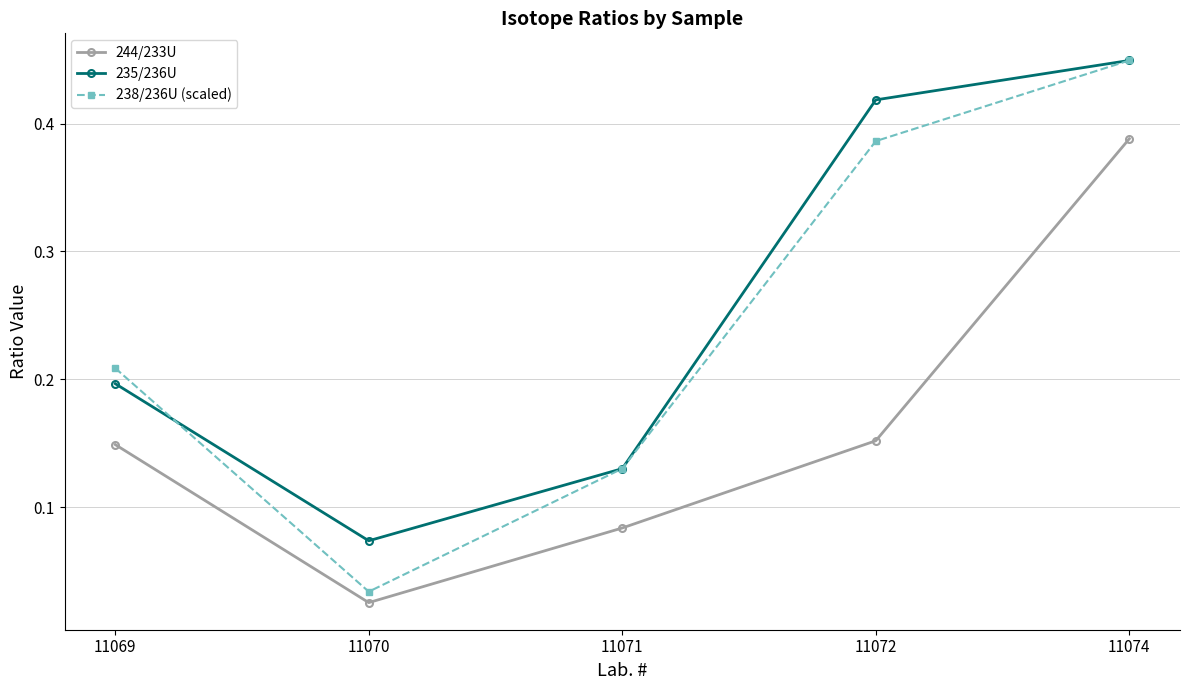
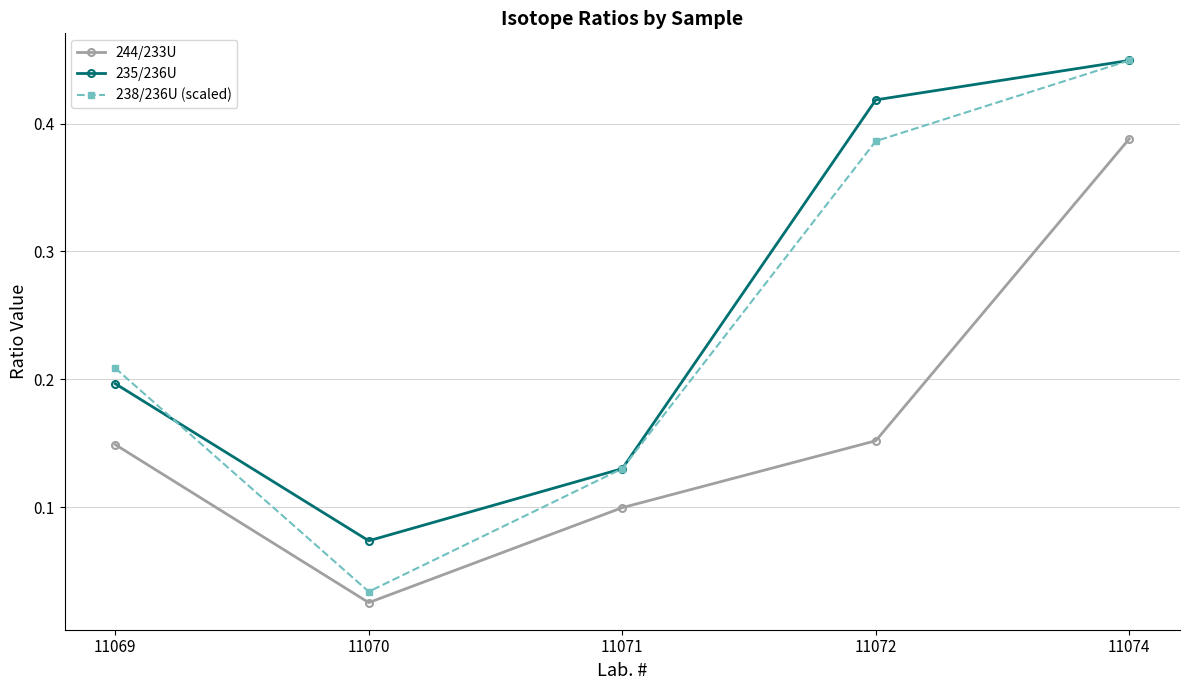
244/233U, 11071: 0.084 -> 0.100
